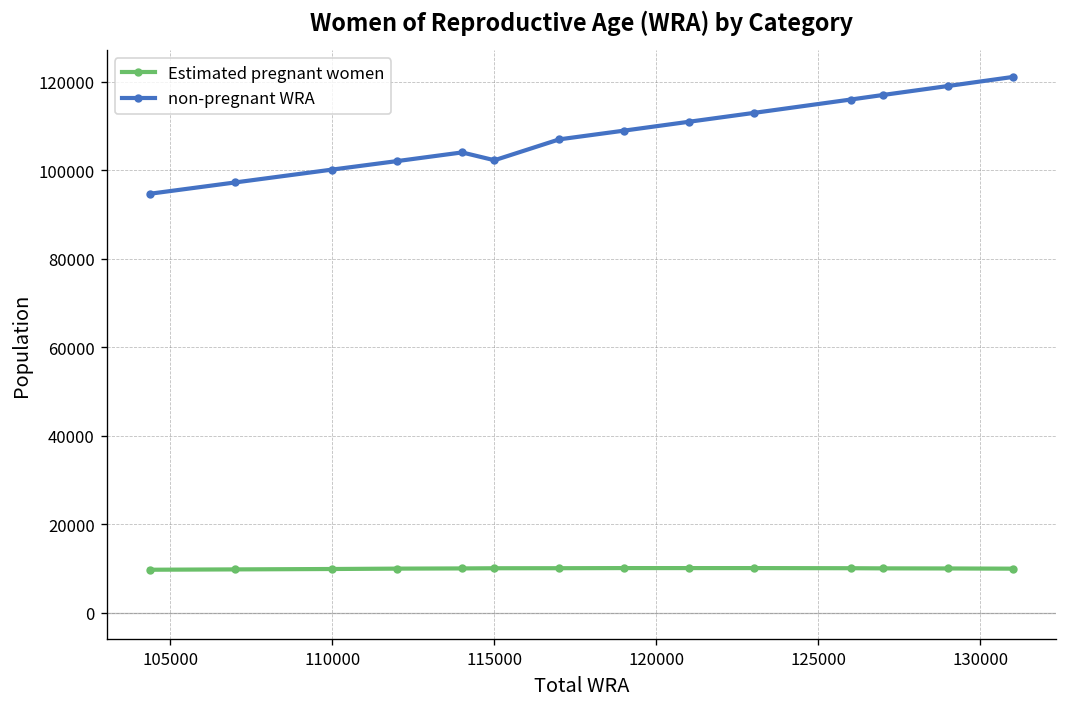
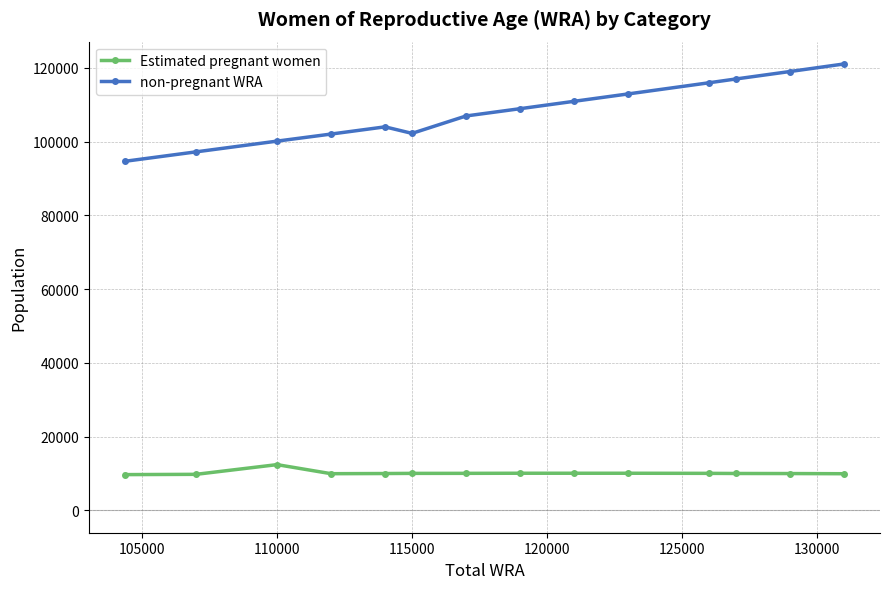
Estimated pregnant women, 110000: 10000 -> 12000
